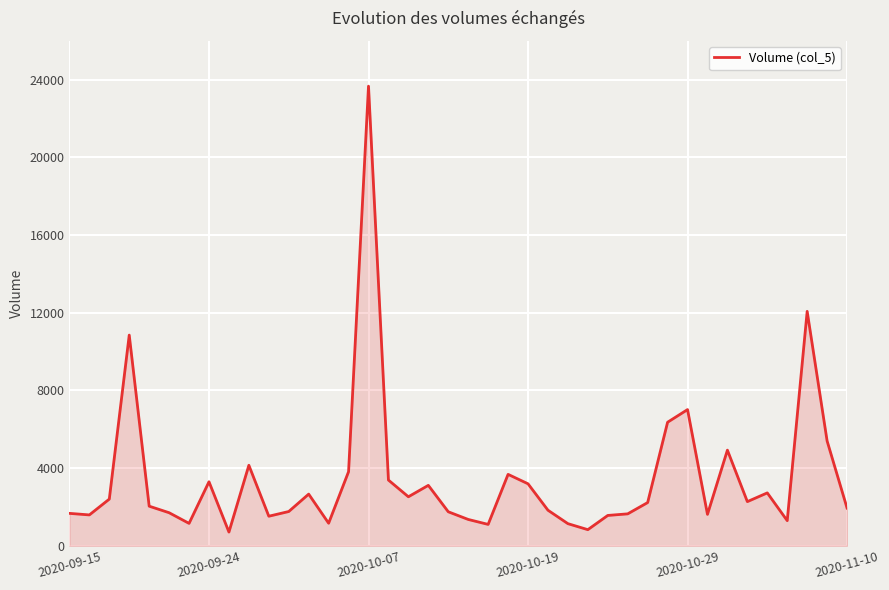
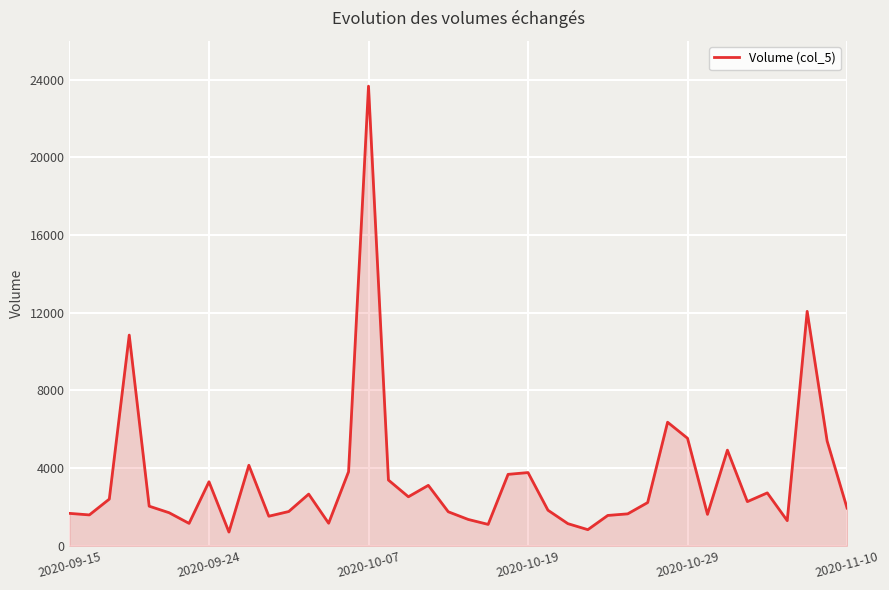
2020-10-19: 3200 -> 3800
2020-10-29: 7000 -> 5500
